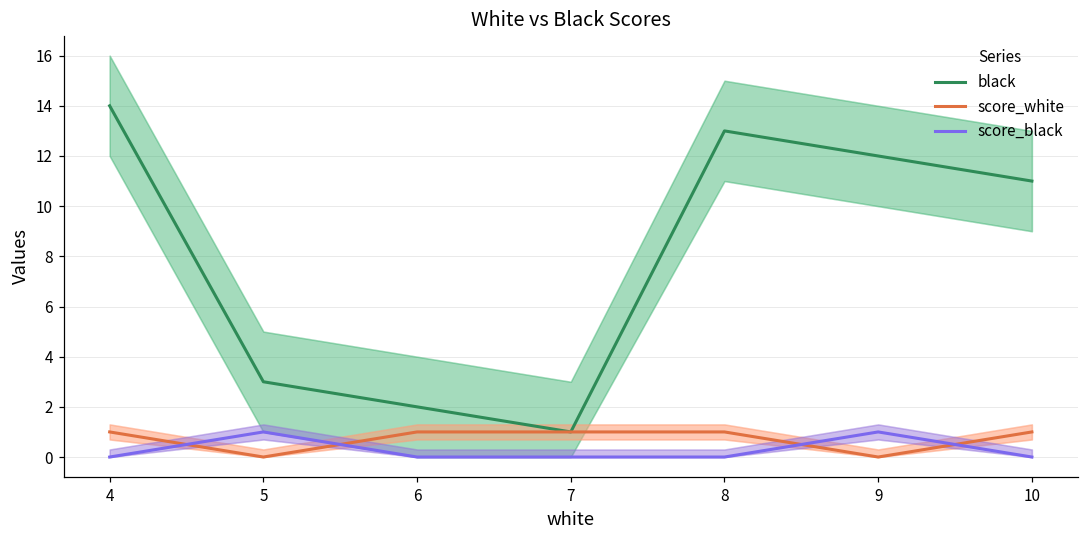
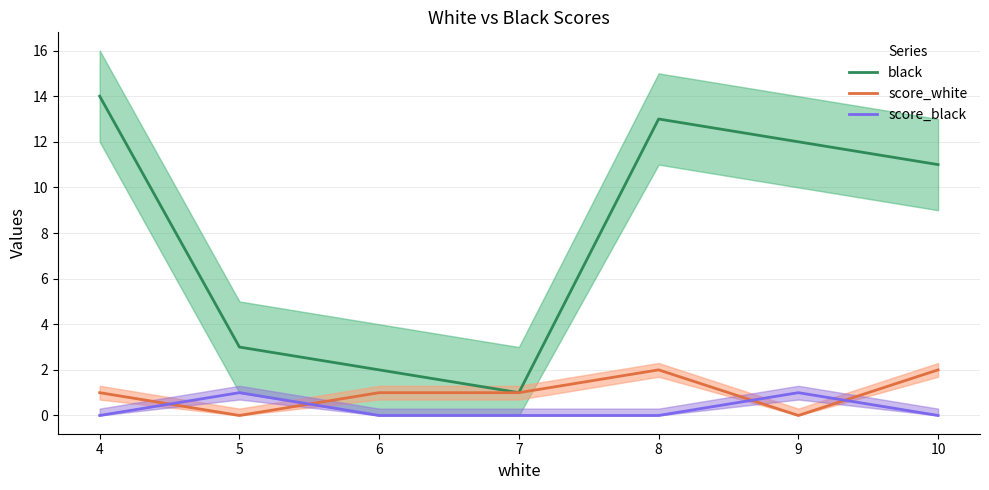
score_white, 8: 1 -> 2
score_white, 10: 1 -> 2
